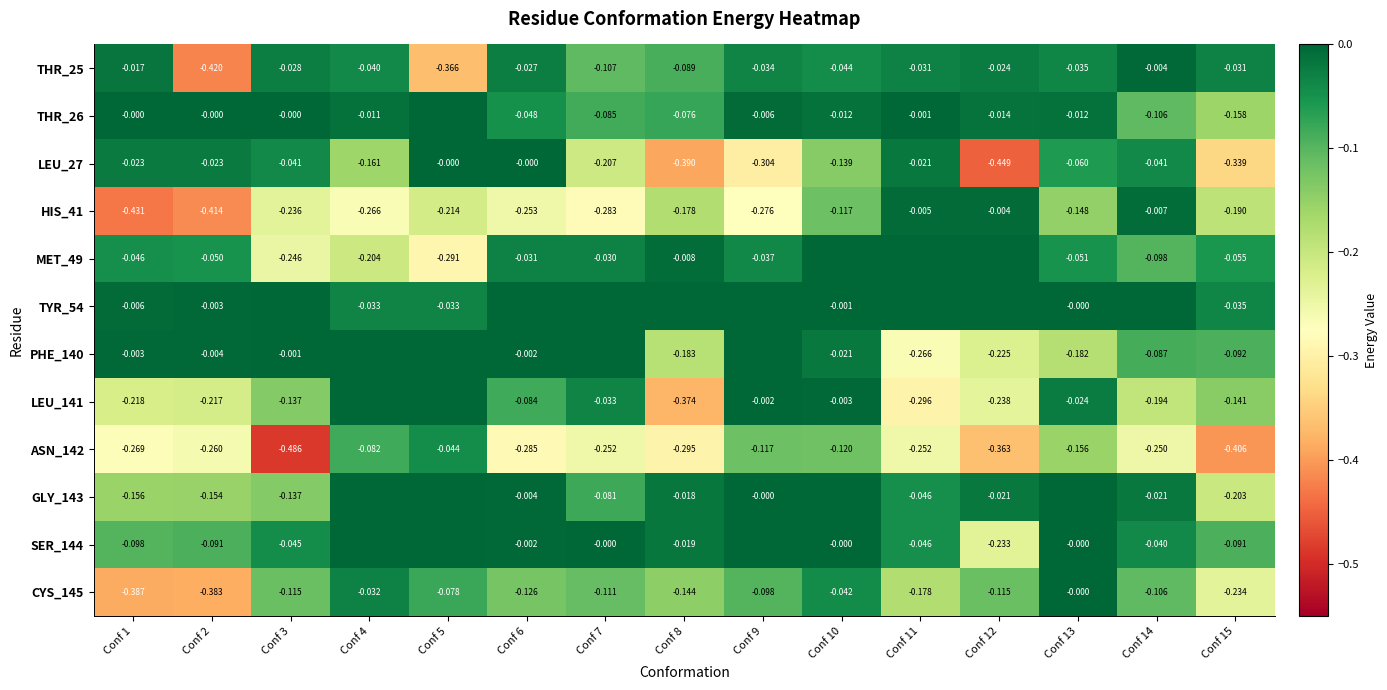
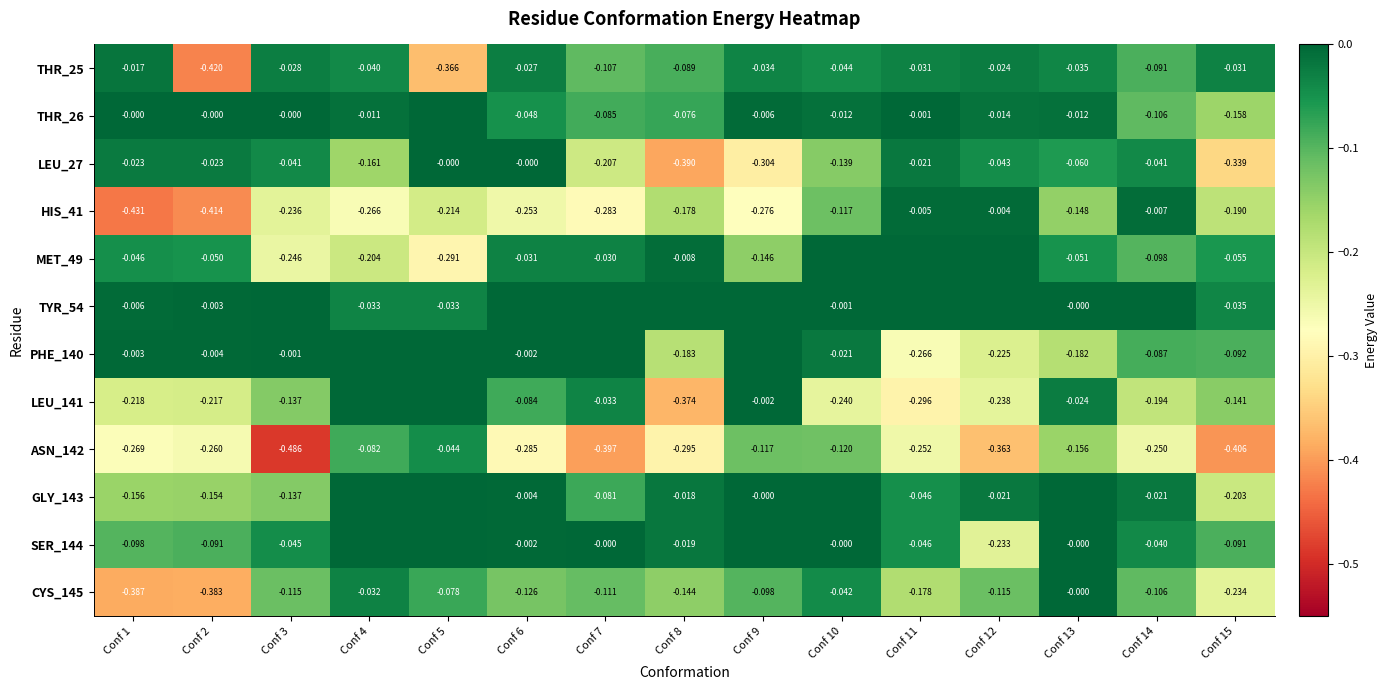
THR_25, Conf 14: -0.004 -> -0.091
LEU_27, Conf 12: -0.449 -> -0.043
MET_49, Conf 9: -0.037 -> -0.146
LEU_141, Conf 10: -0.003 -> -0.240
ASN_142, Conf 7: -0.252 -> -0.397
